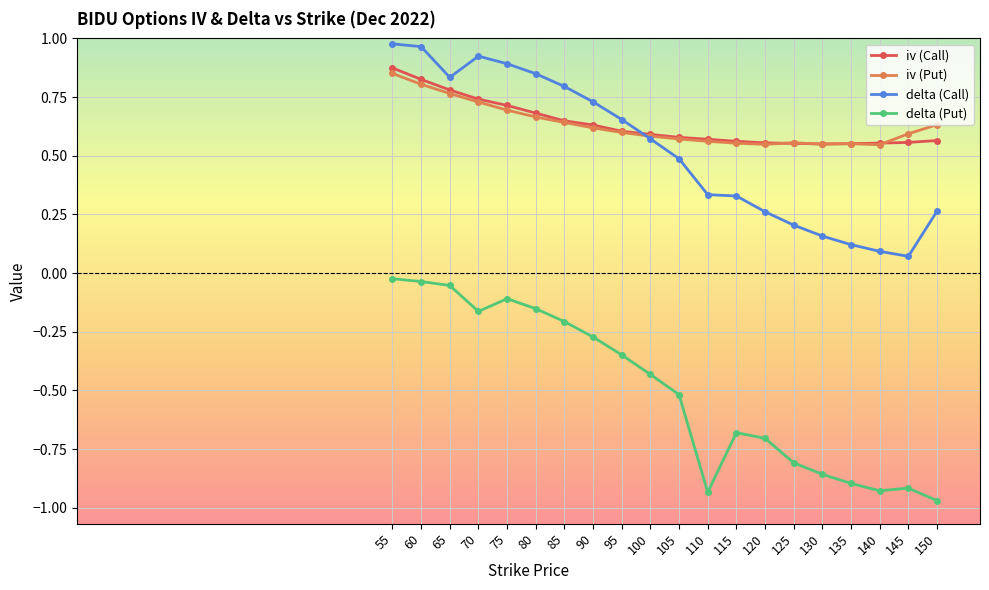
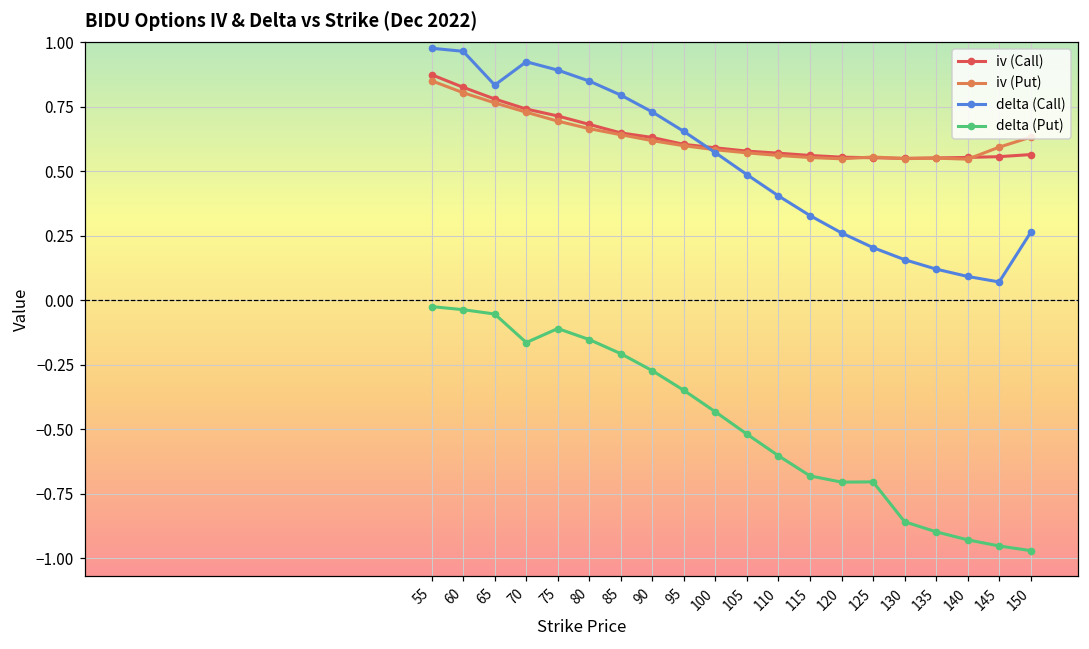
delta (Call), 110: 0.33 -> 0.40
delta (Put), 110: -0.93 -> -0.60
delta (Put), 125: -0.81 -> -0.70
delta (Put), 145: -0.92 -> -0.95
